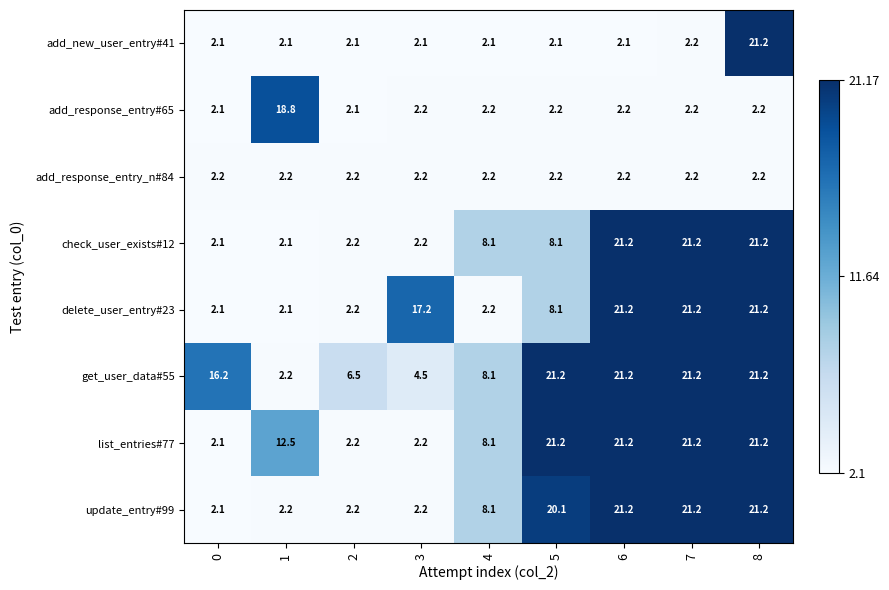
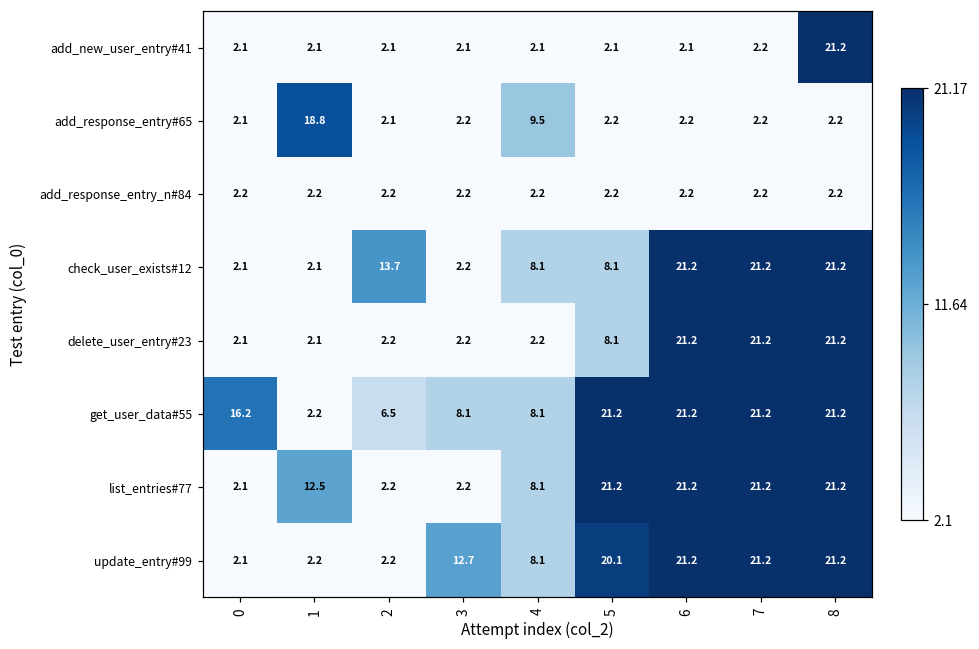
add_response_entry#65, 4: 2.2 -> 9.5
check_user_exists#12, 2: 2.2 -> 13.7
delete_user_entry#23, 3: 17.2 -> 2.2
get_user_data#55, 3: 4.5 -> 8.1
update_entry#99, 3: 2.2 -> 12.7
